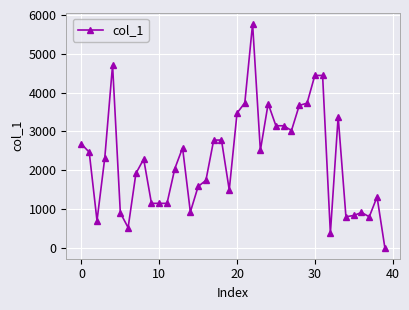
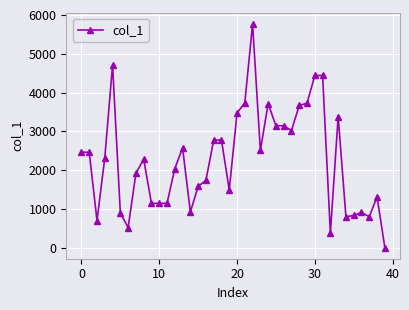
0: 2700 -> 2500
